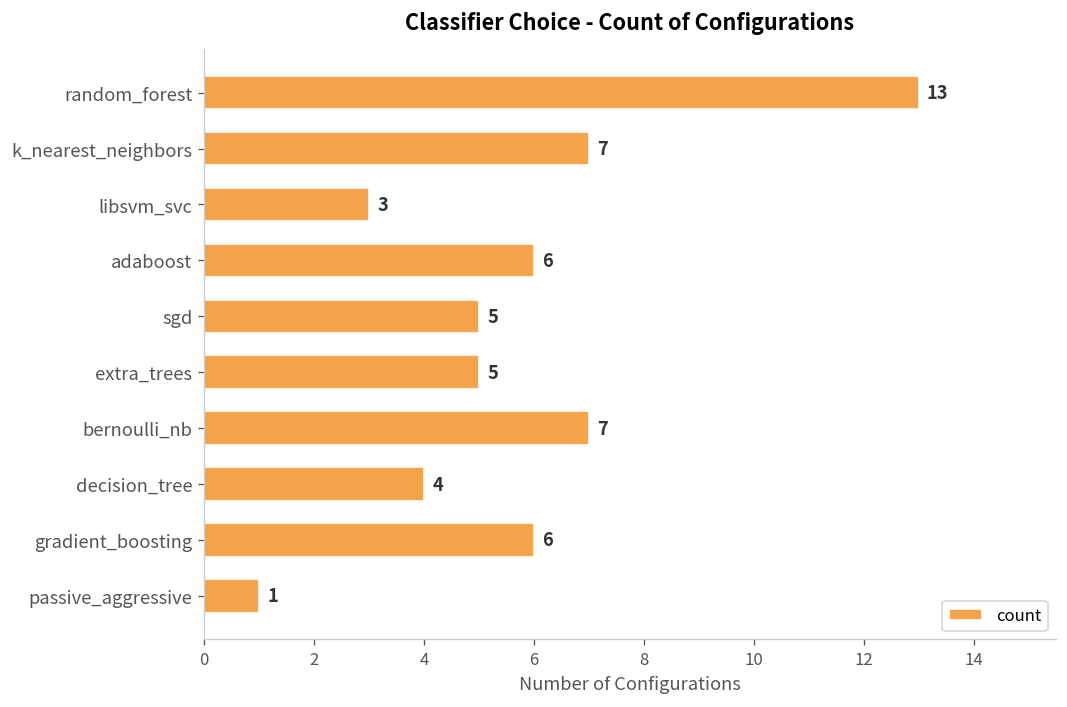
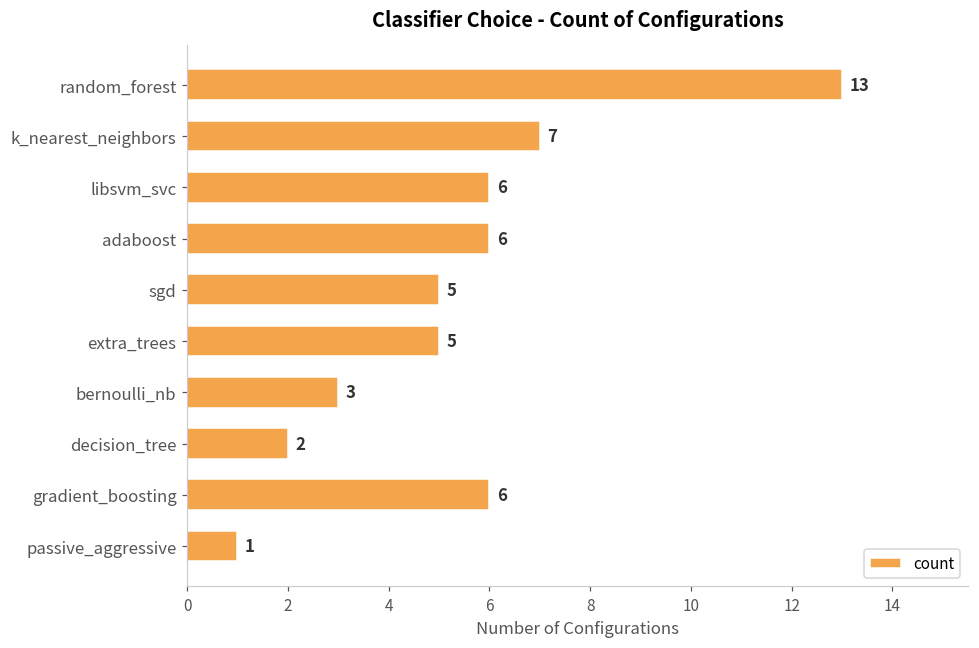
libsvm_svc: 3 -> 6
bernoulli_nb: 7 -> 3
decision_tree: 4 -> 2
